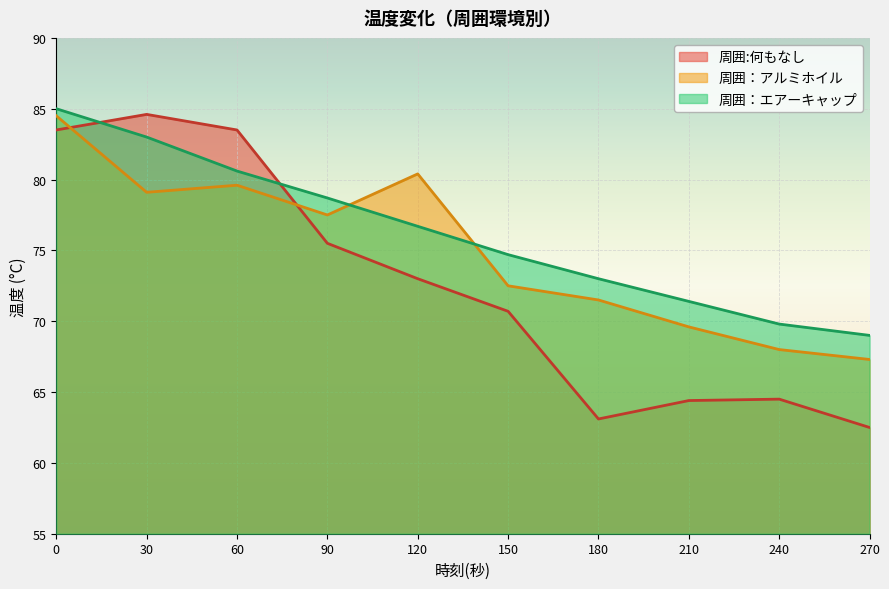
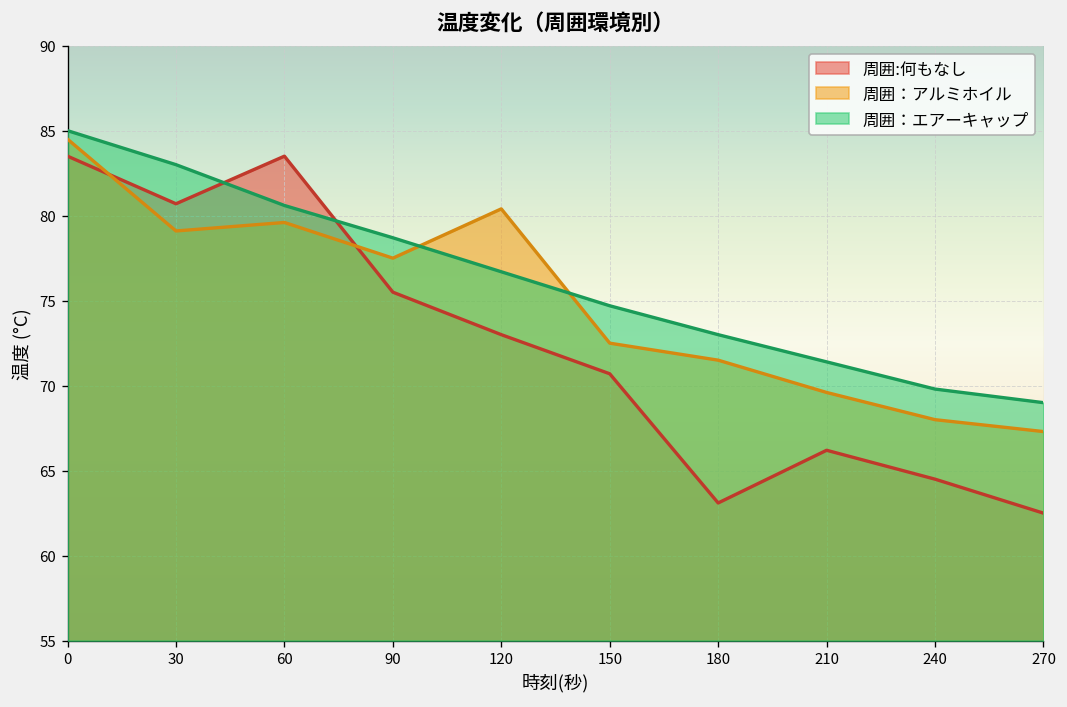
周囲:何もなし, 30: 84.6 -> 80.7
周囲:何もなし, 210: 64.4 -> 66.2
